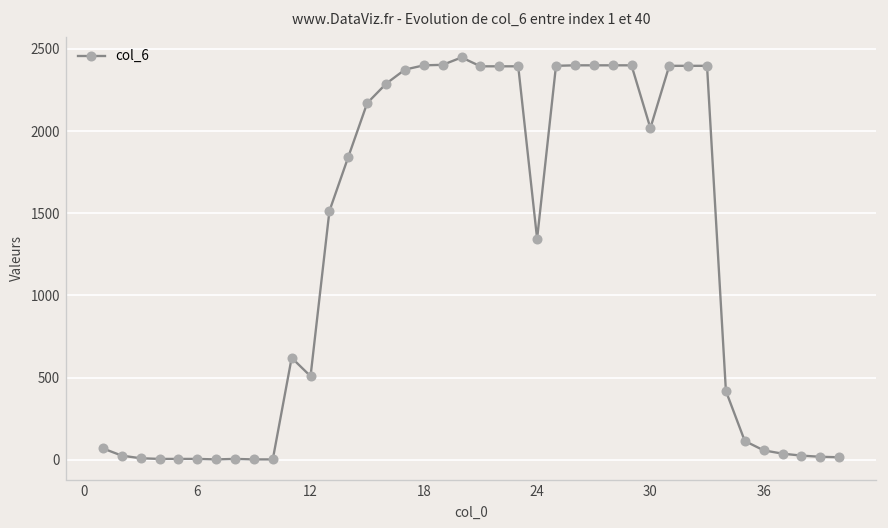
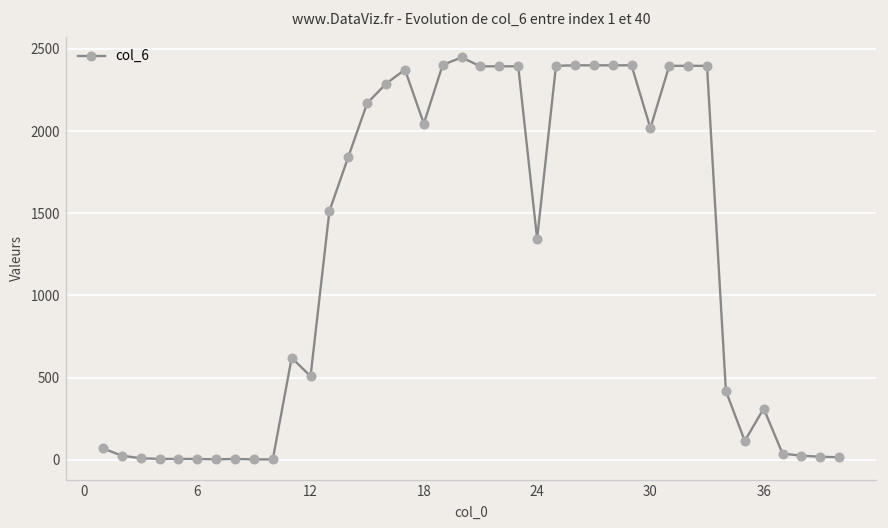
18: 2400 -> 2050
36: 60 -> 310
